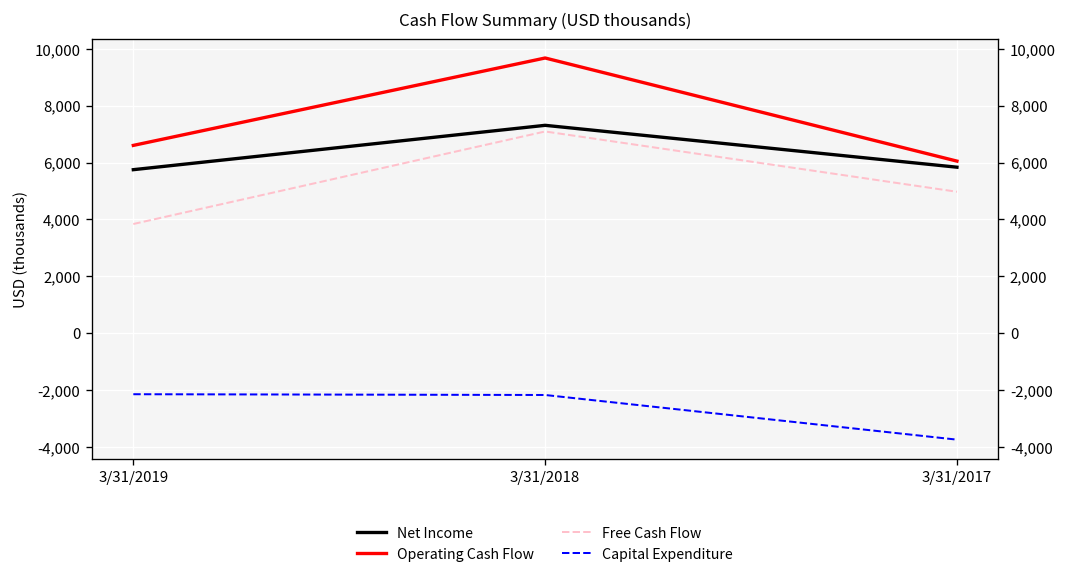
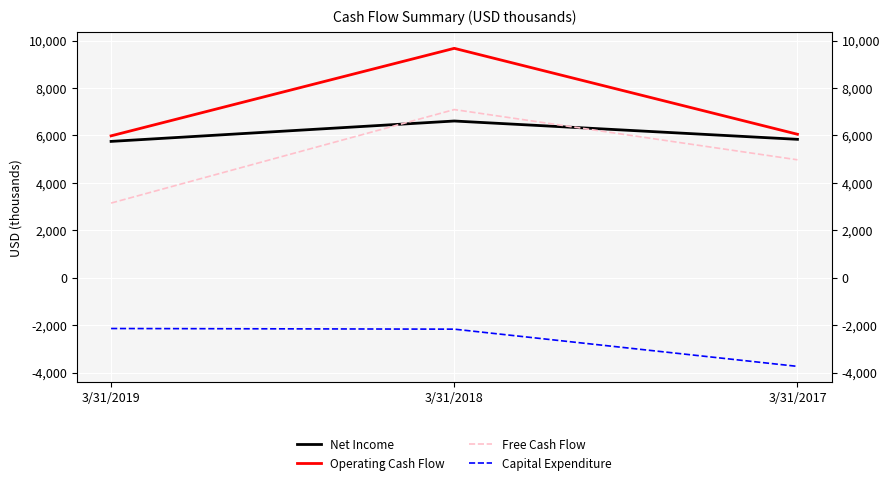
Operating Cash Flow, 3/31/2019: 6,600 -> 6,000
Free Cash Flow, 3/31/2019: 3,800 -> 3,100
Net Income, 3/31/2018: 7,300 -> 6,600
